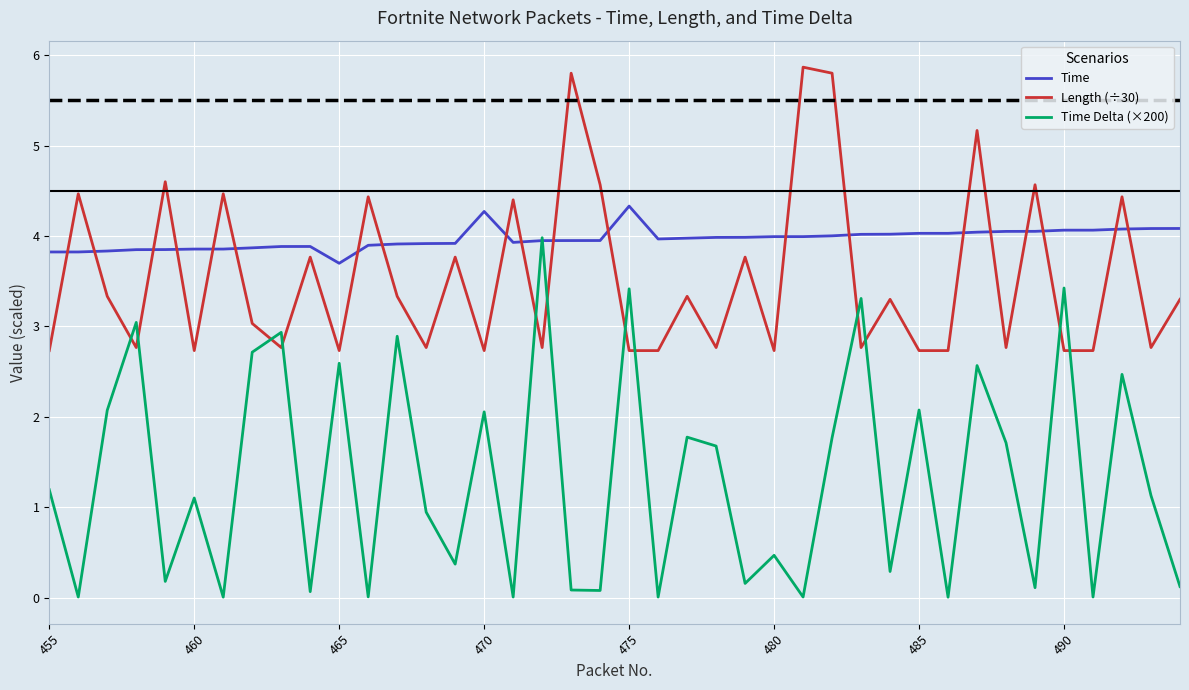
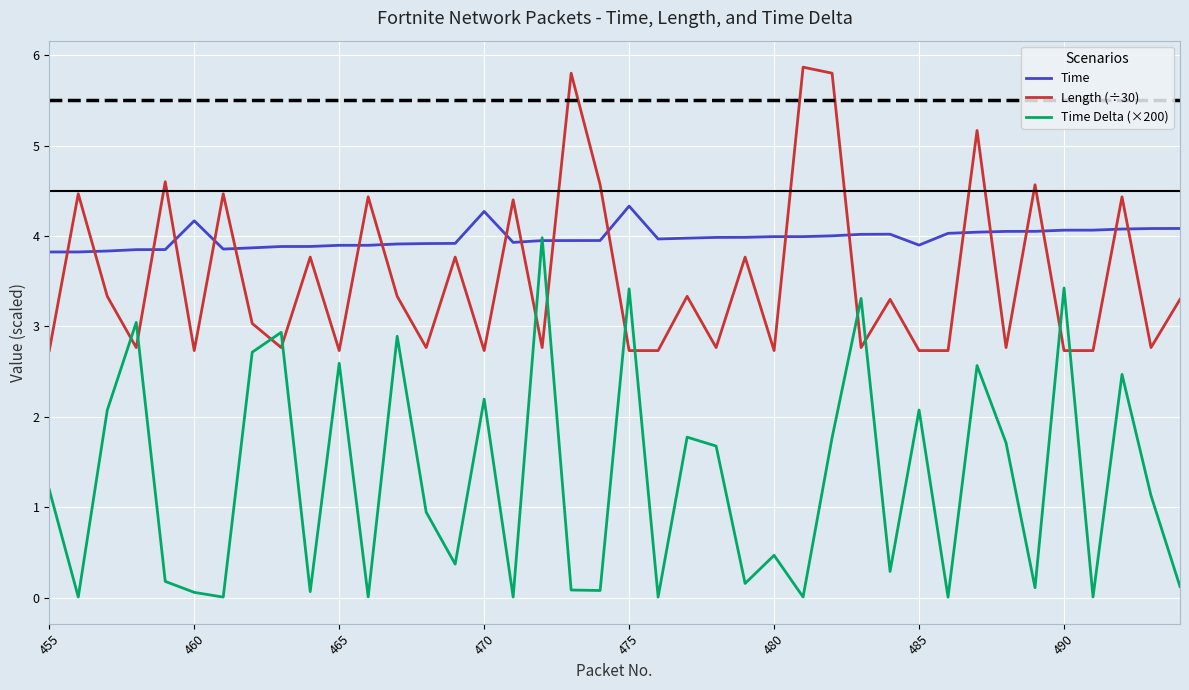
Time, 460: 3.9 -> 4.2
Time Delta (×200), 460: 1.1 -> 0.1
Time, 465: 3.7 -> 3.9
Time Delta (×200), 470: 2.1 -> 2.2
Time, 485: 4.0 -> 3.9
